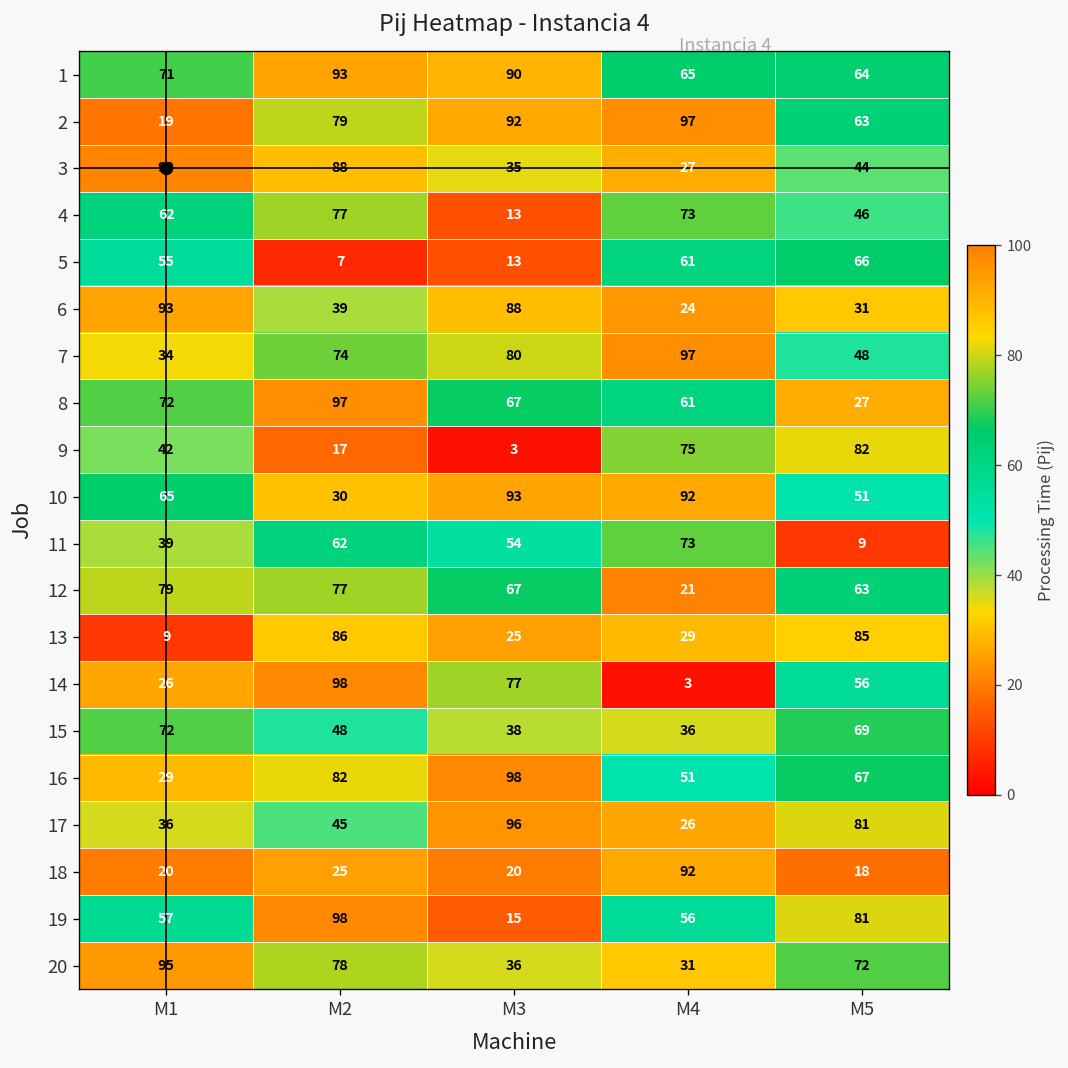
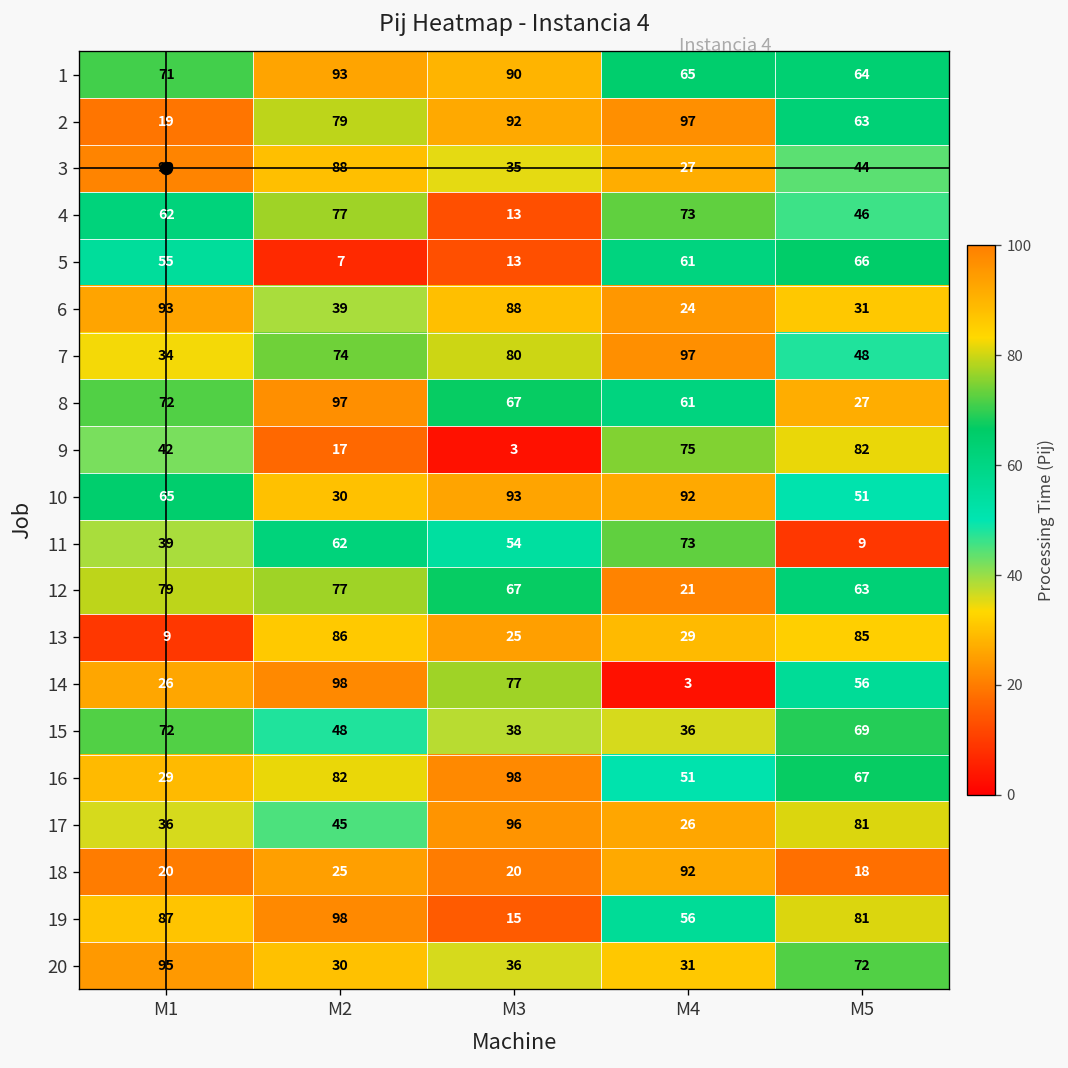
19, M1: 57 -> 87
20, M2: 78 -> 30
